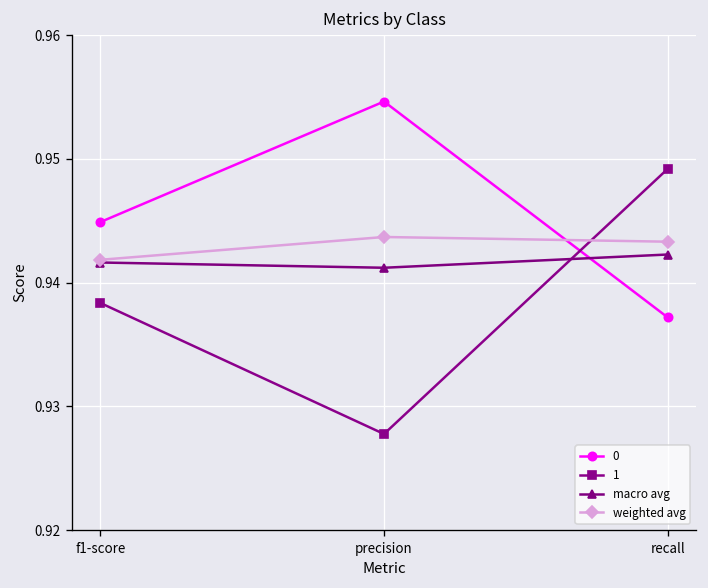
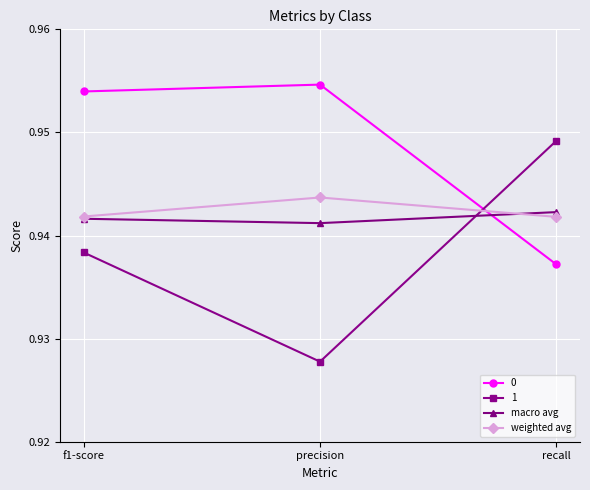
0, f1-score: 0.9449 -> 0.9540
weighted avg, recall: 0.9433 -> 0.9418
